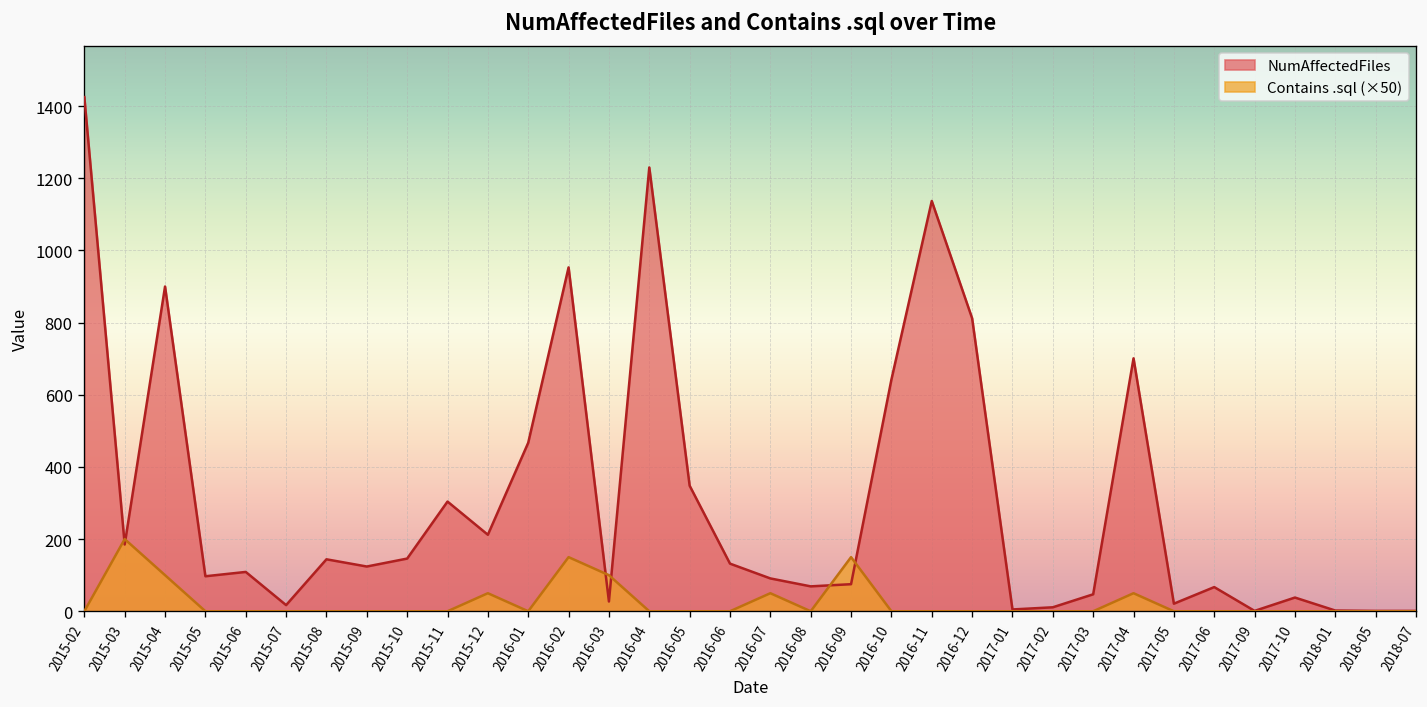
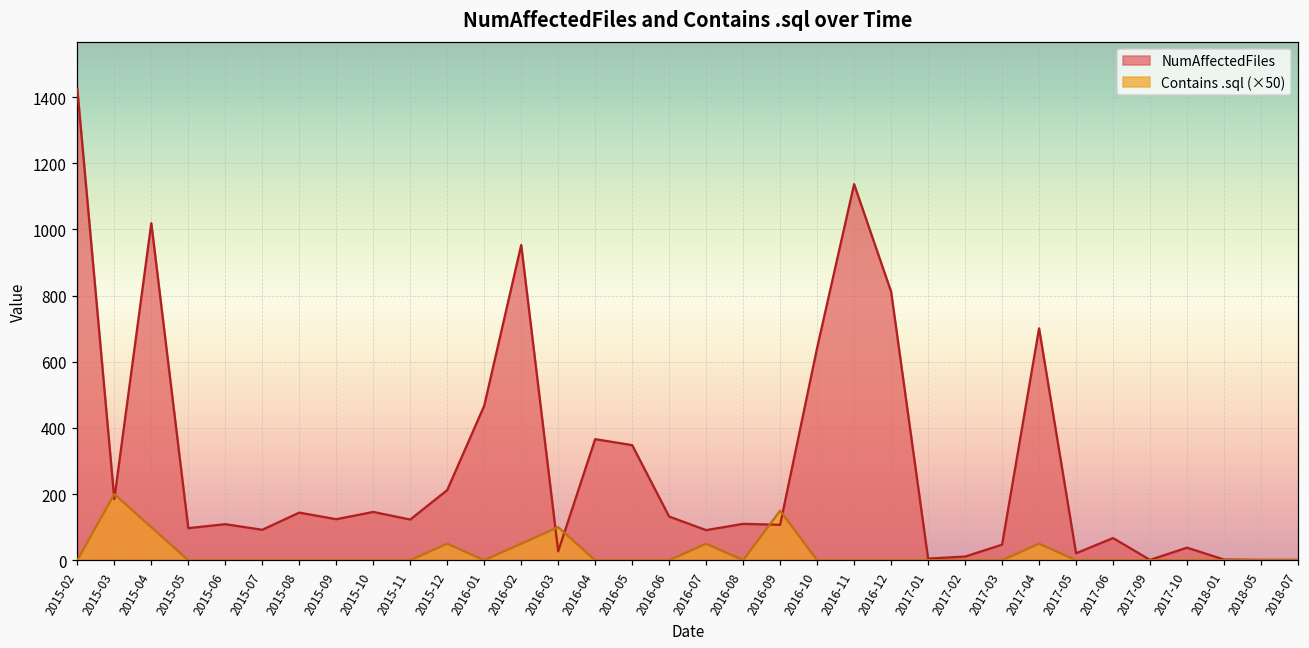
NumAffectedFiles, 2015-04: 900 -> 1020
NumAffectedFiles, 2015-07: 20 -> 90
NumAffectedFiles, 2015-11: 300 -> 120
Contains .sql (×50), 2016-02: 150 -> 50
NumAffectedFiles, 2016-04: 1230 -> 370
NumAffectedFiles, 2016-08: 70 -> 110
NumAffectedFiles, 2016-09: 80 -> 110
